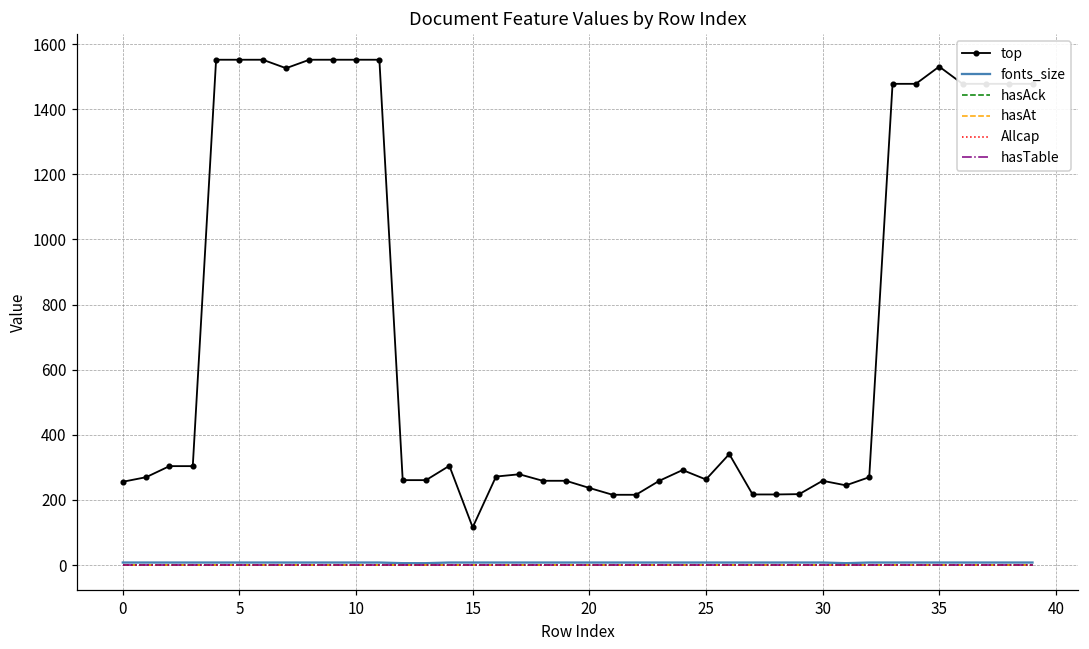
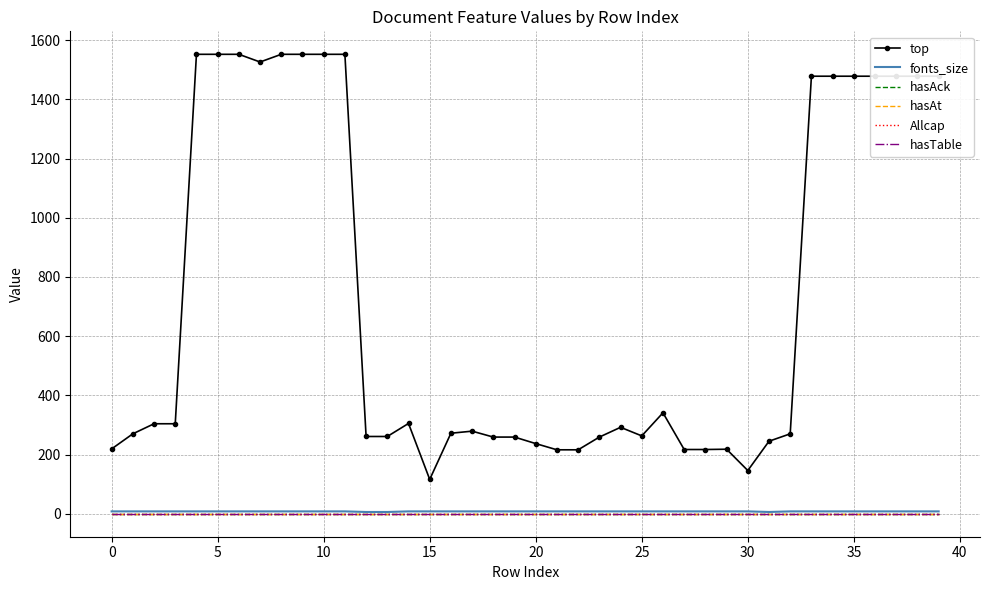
top, 0: 260 -> 220
top, 30: 260 -> 150
top, 35: 1530 -> 1480
